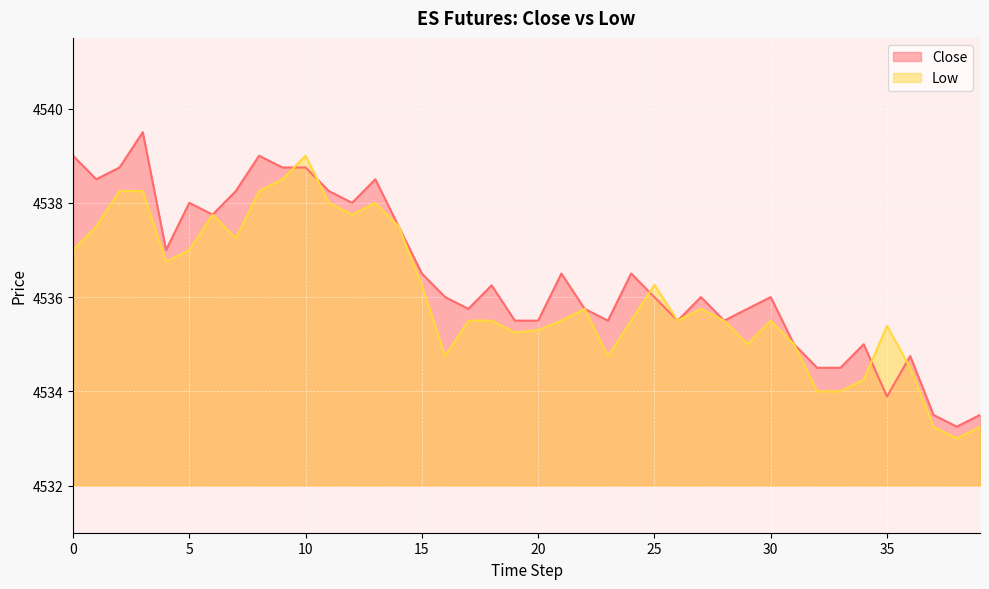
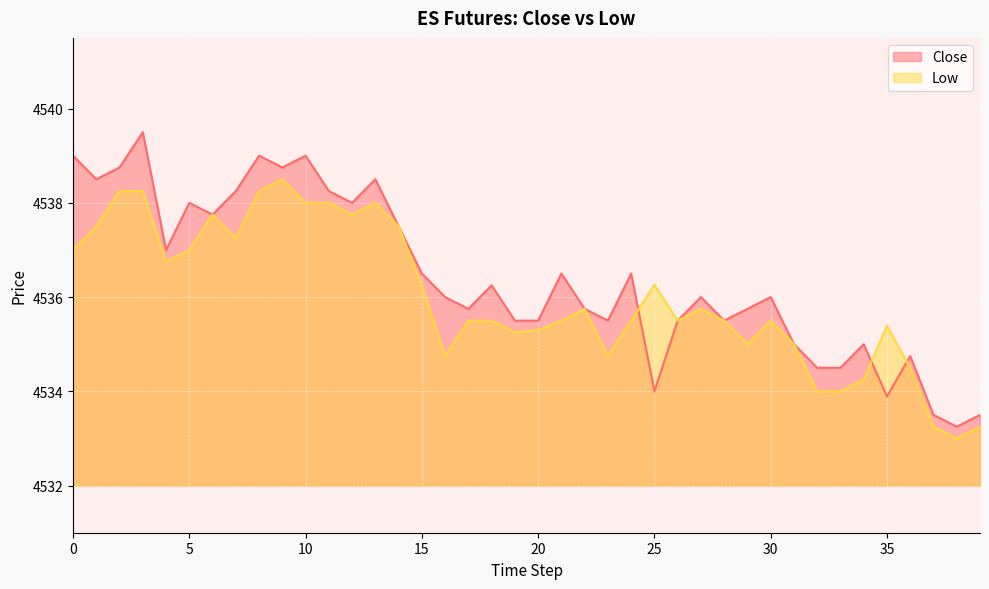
Close, 10: 4538.8 -> 4539.0
Low, 10: 4539 -> 4538
Close, 25: 4536 -> 4534
